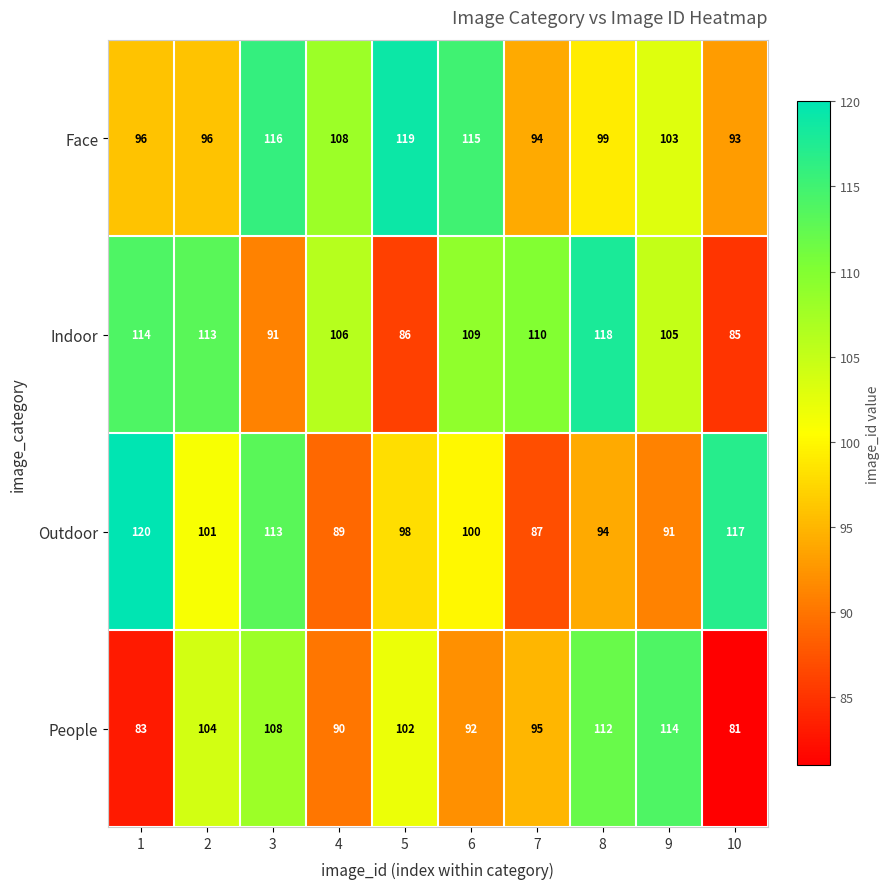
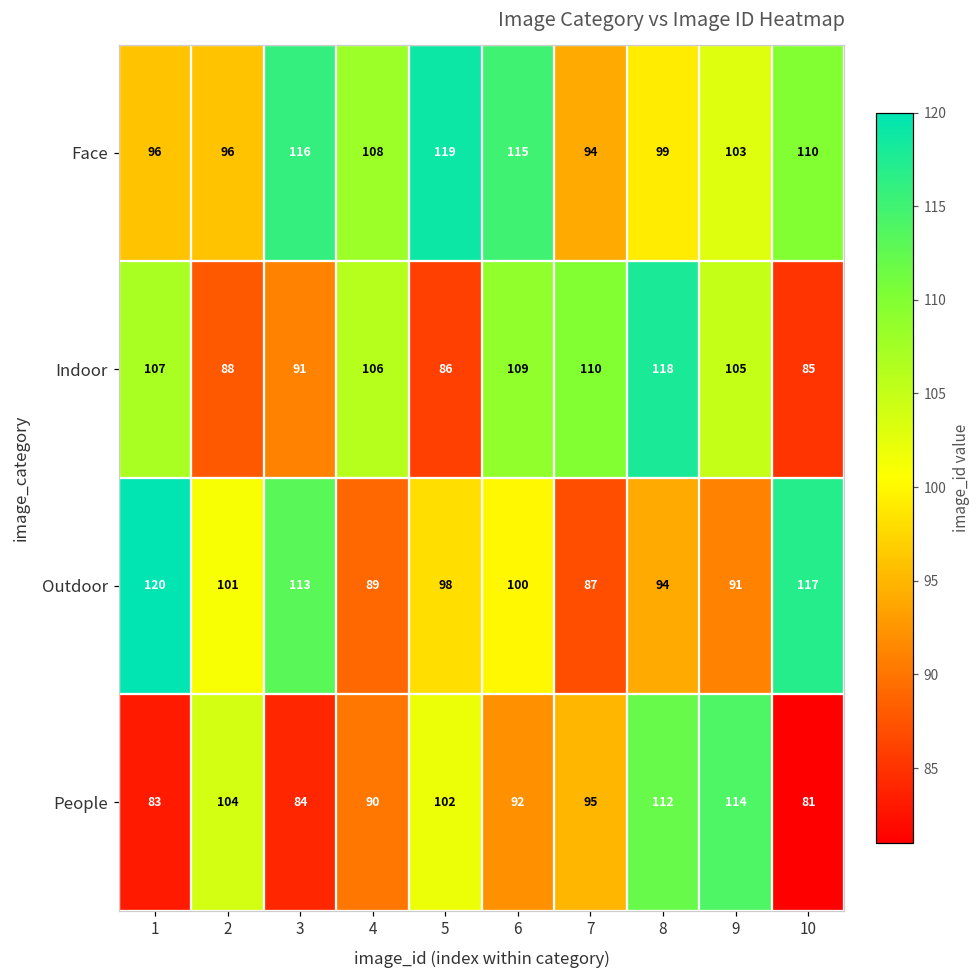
Face, 10: 93 -> 110
Indoor, 1: 114 -> 107
Indoor, 2: 113 -> 88
People, 3: 108 -> 84
